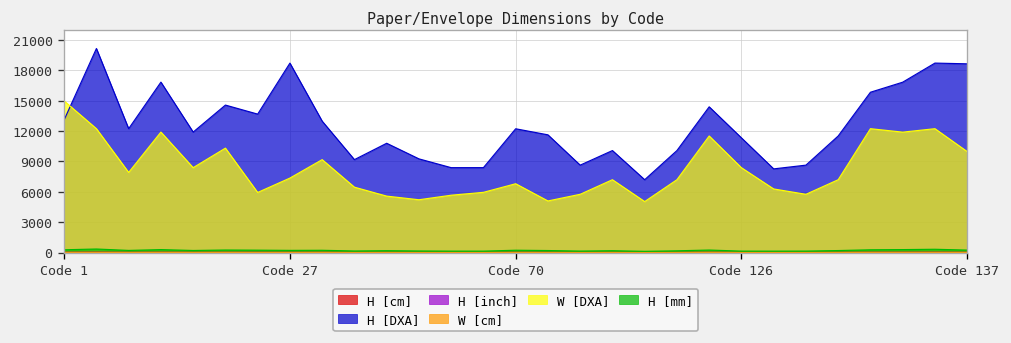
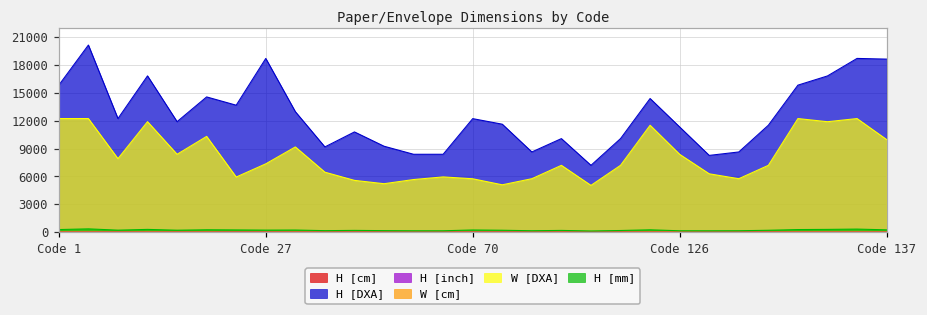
H [DXA], Code 1: 13000 -> 16000
W [DXA], Code 1: 15000 -> 12000
W [DXA], Code 70: 7000 -> 6000
